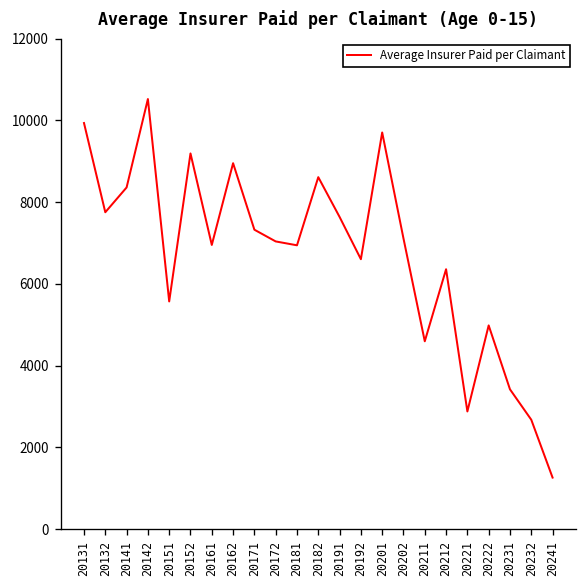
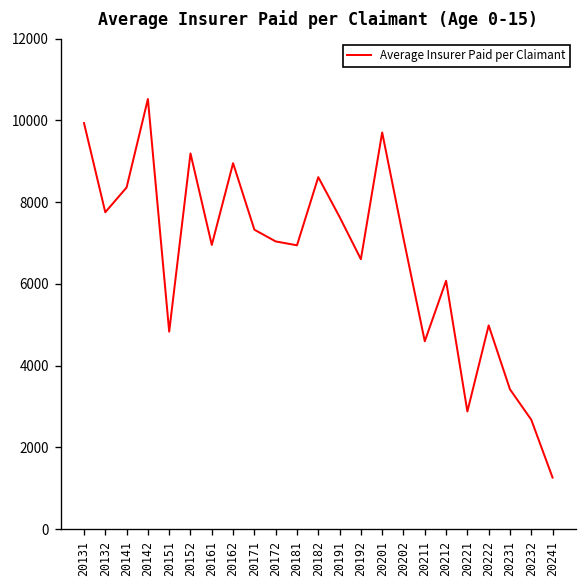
20151: 5600 -> 4800
20212: 6400 -> 6100
